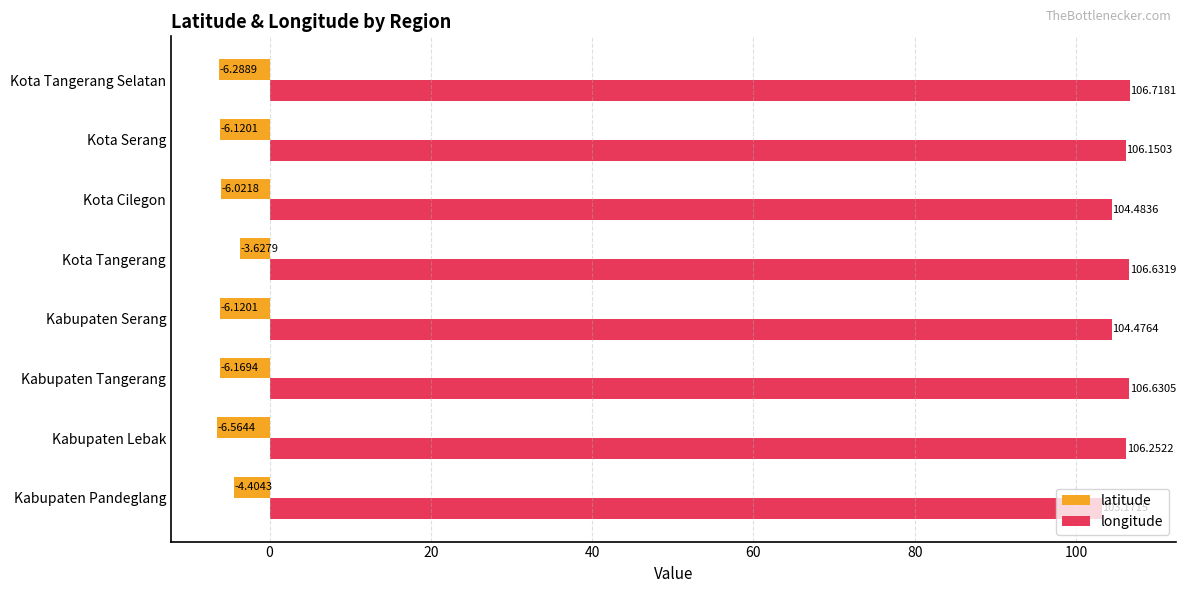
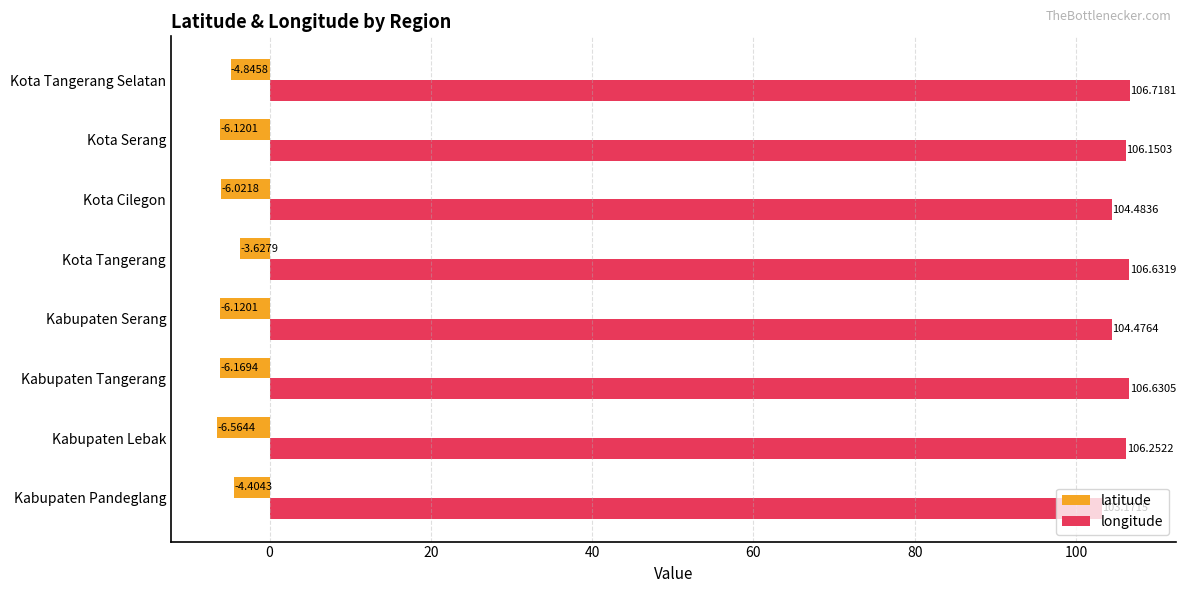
latitude, Kota Tangerang Selatan: -6.2889 -> -4.8458
